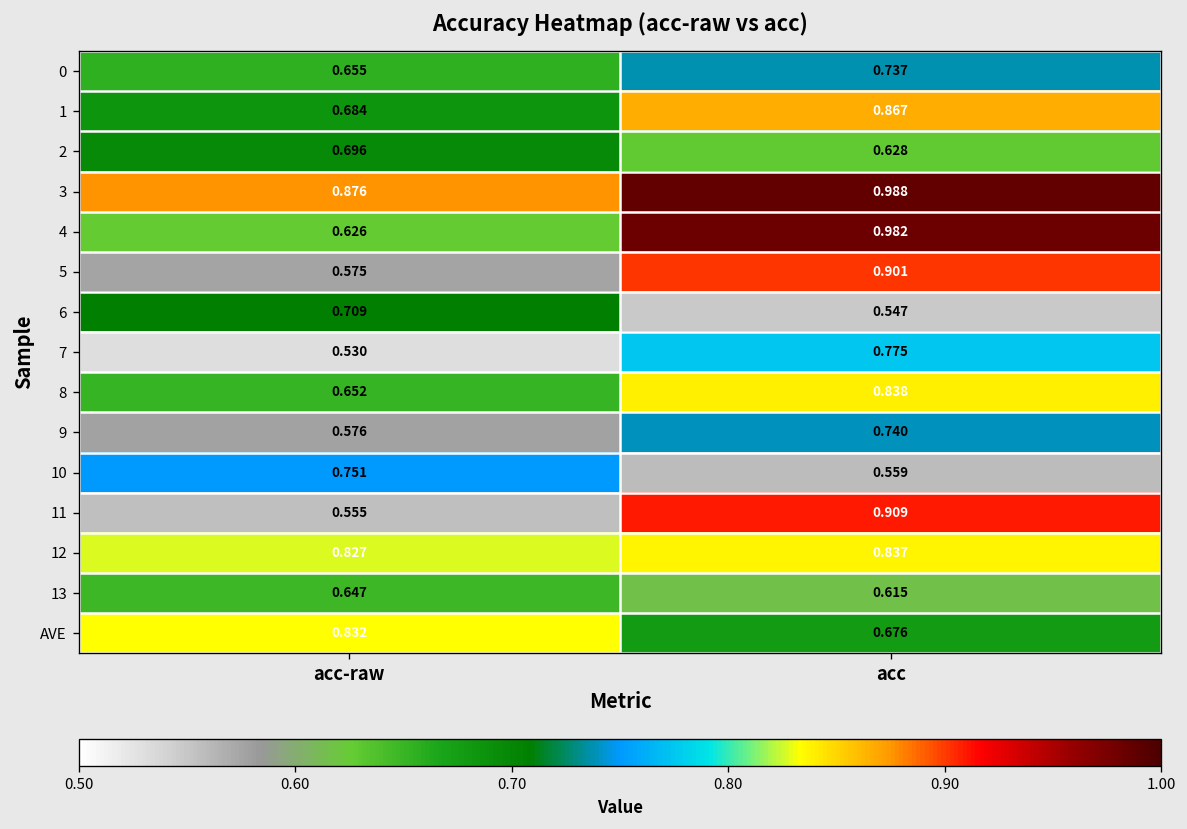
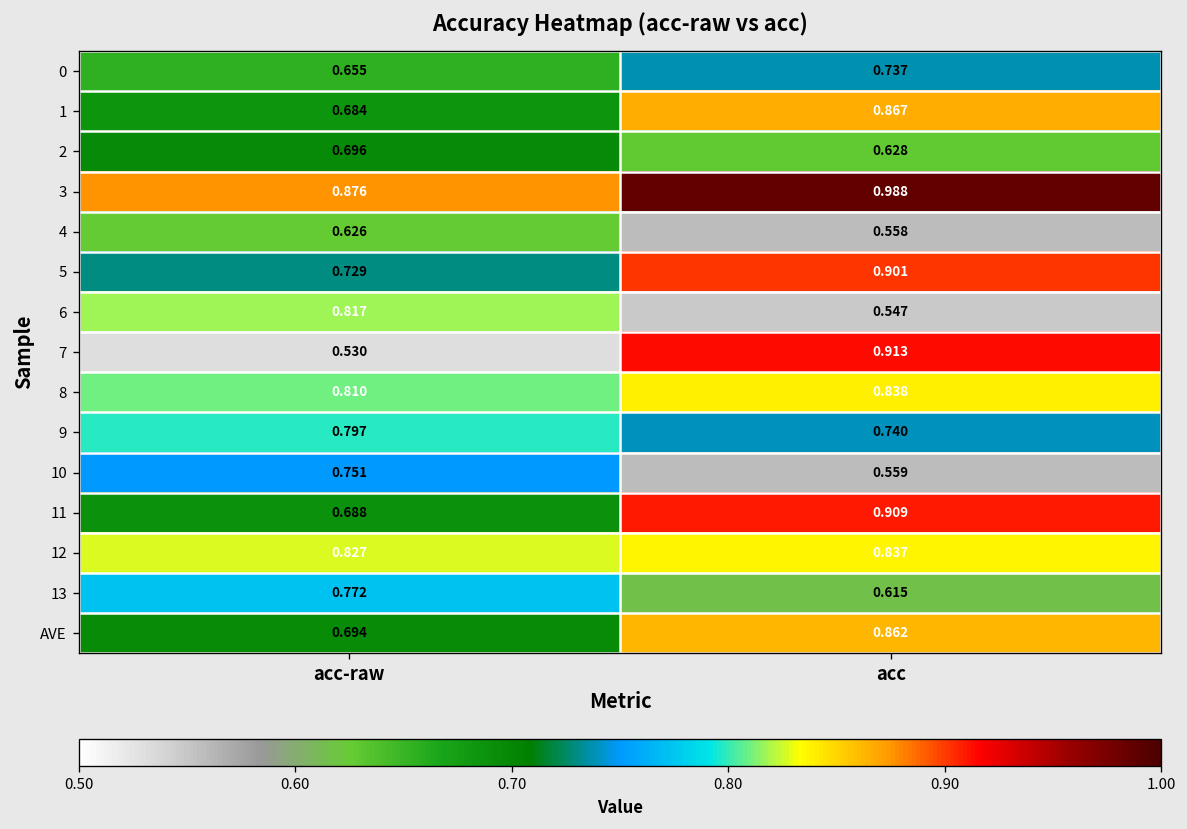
4, acc: 0.982 -> 0.558
5, acc-raw: 0.575 -> 0.729
6, acc-raw: 0.709 -> 0.817
7, acc: 0.775 -> 0.913
8, acc-raw: 0.652 -> 0.810
9, acc-raw: 0.576 -> 0.797
11, acc-raw: 0.555 -> 0.688
13, acc-raw: 0.647 -> 0.772
AVE, acc-raw: 0.832 -> 0.694
AVE, acc: 0.676 -> 0.862
